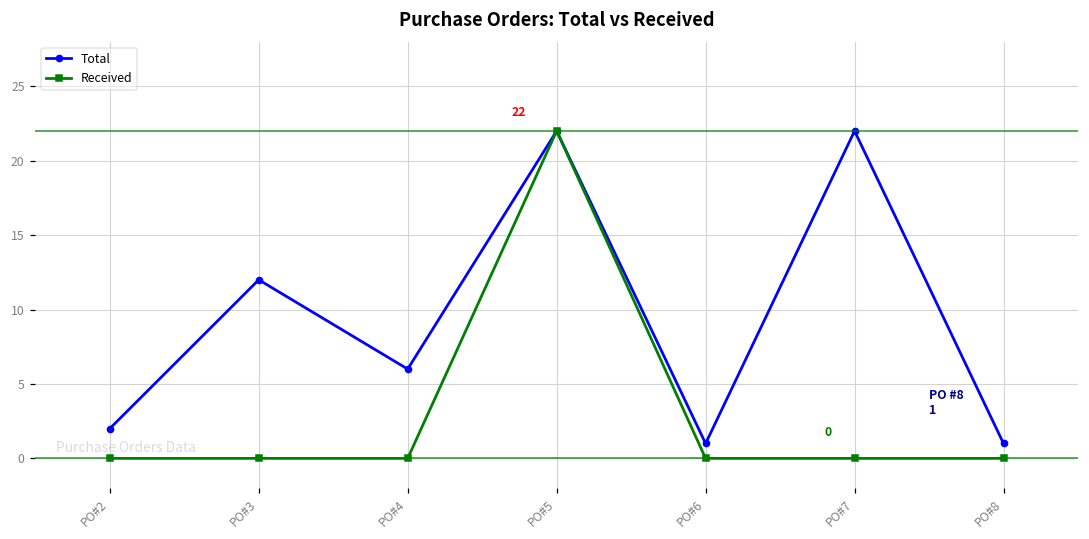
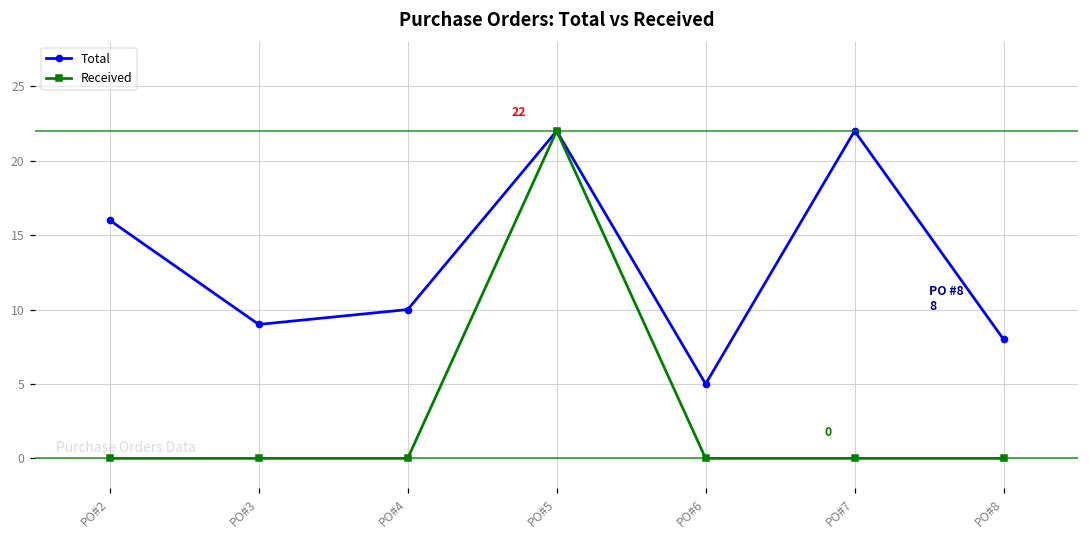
Total, PO#2: 2 -> 16
Total, PO#3: 12 -> 9
Total, PO#4: 6 -> 10
Total, PO#6: 1 -> 5
Total, PO#8: 1 -> 8
